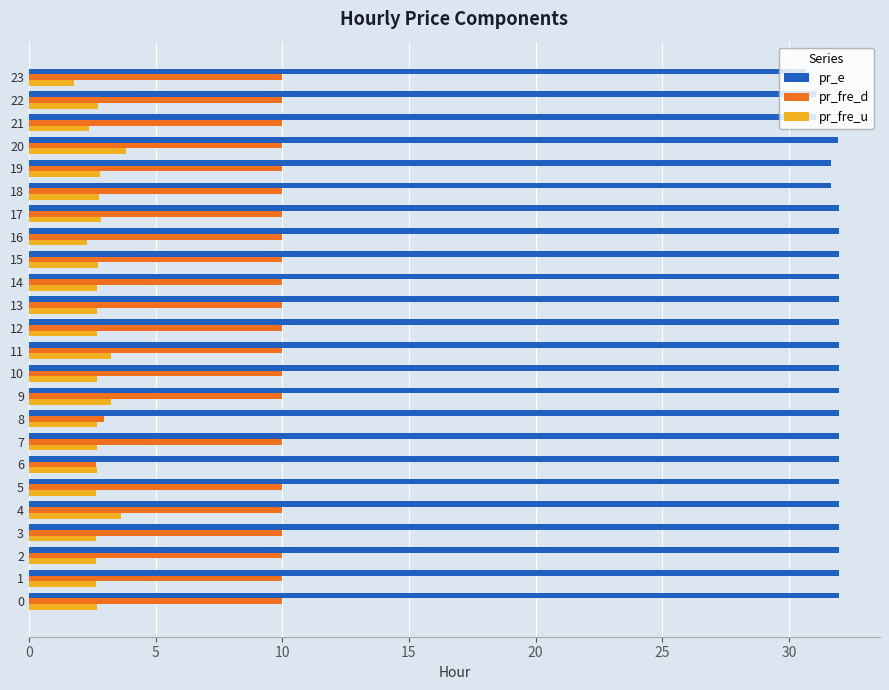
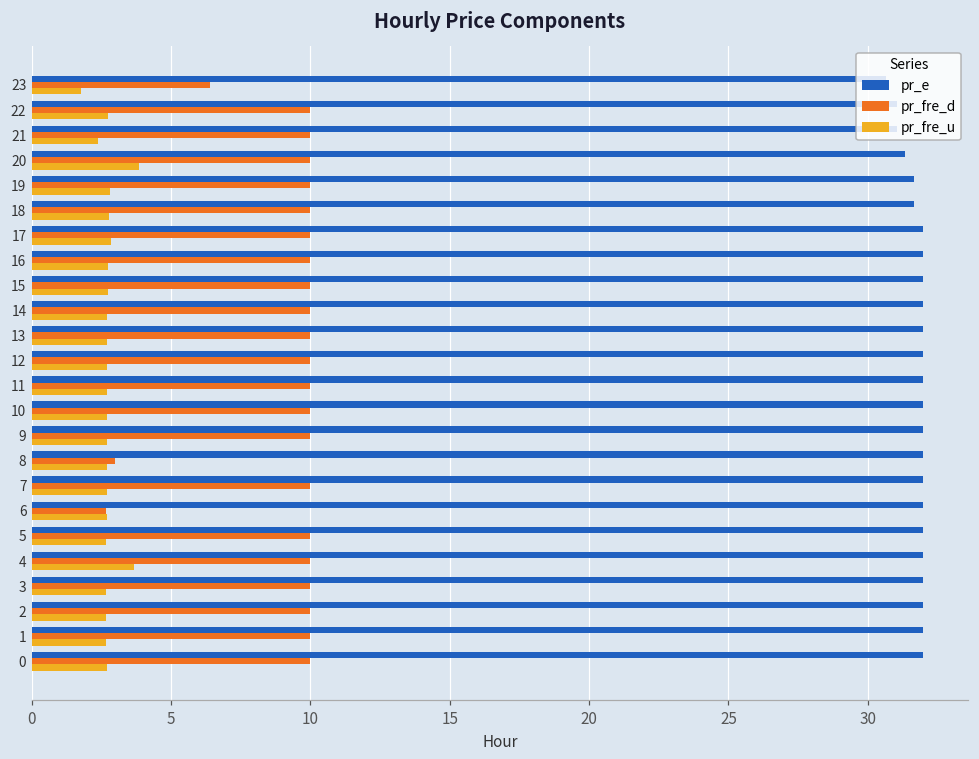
pr_fre_d, 23: 10.0 -> 6.4
pr_e, 20: 32.0 -> 31.3
pr_fre_u, 16: 2.3 -> 2.7
pr_fre_u, 11: 3.2 -> 2.7
pr_fre_u, 9: 3.3 -> 2.7
